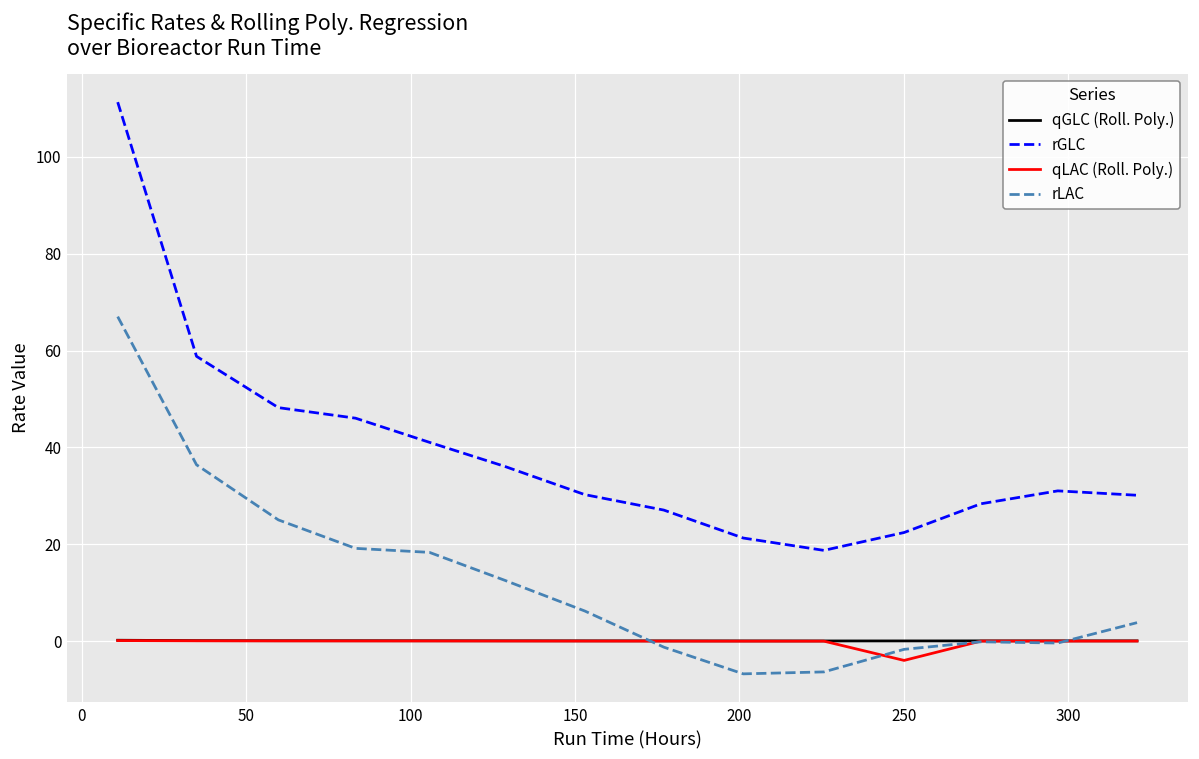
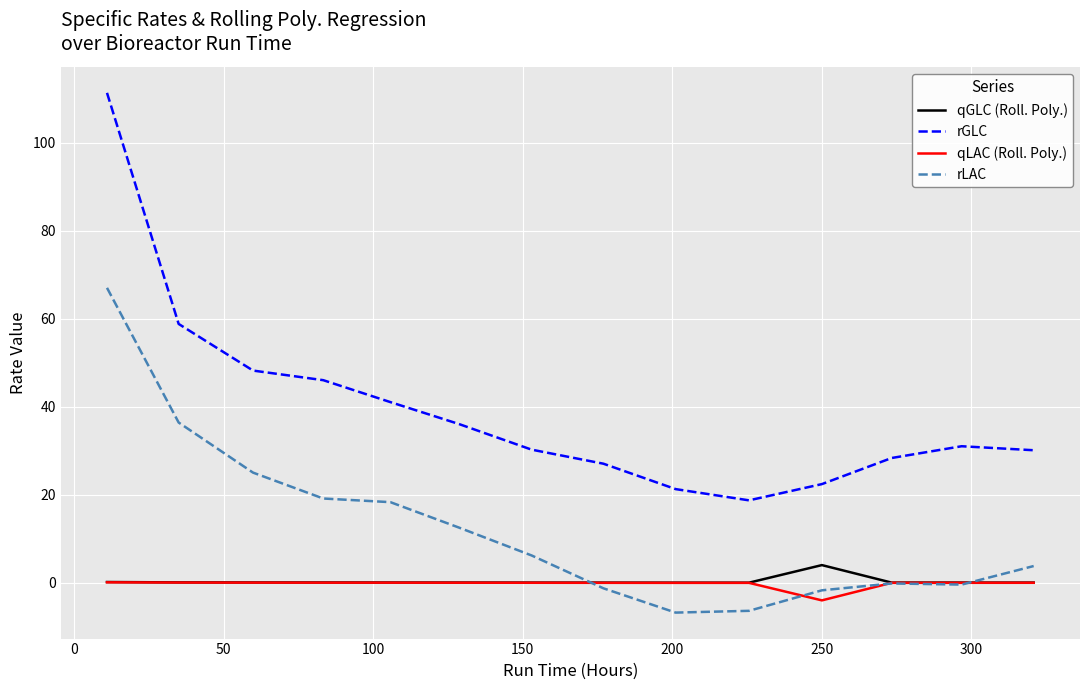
qGLC (Roll. Poly.), 250: 0 -> 4
